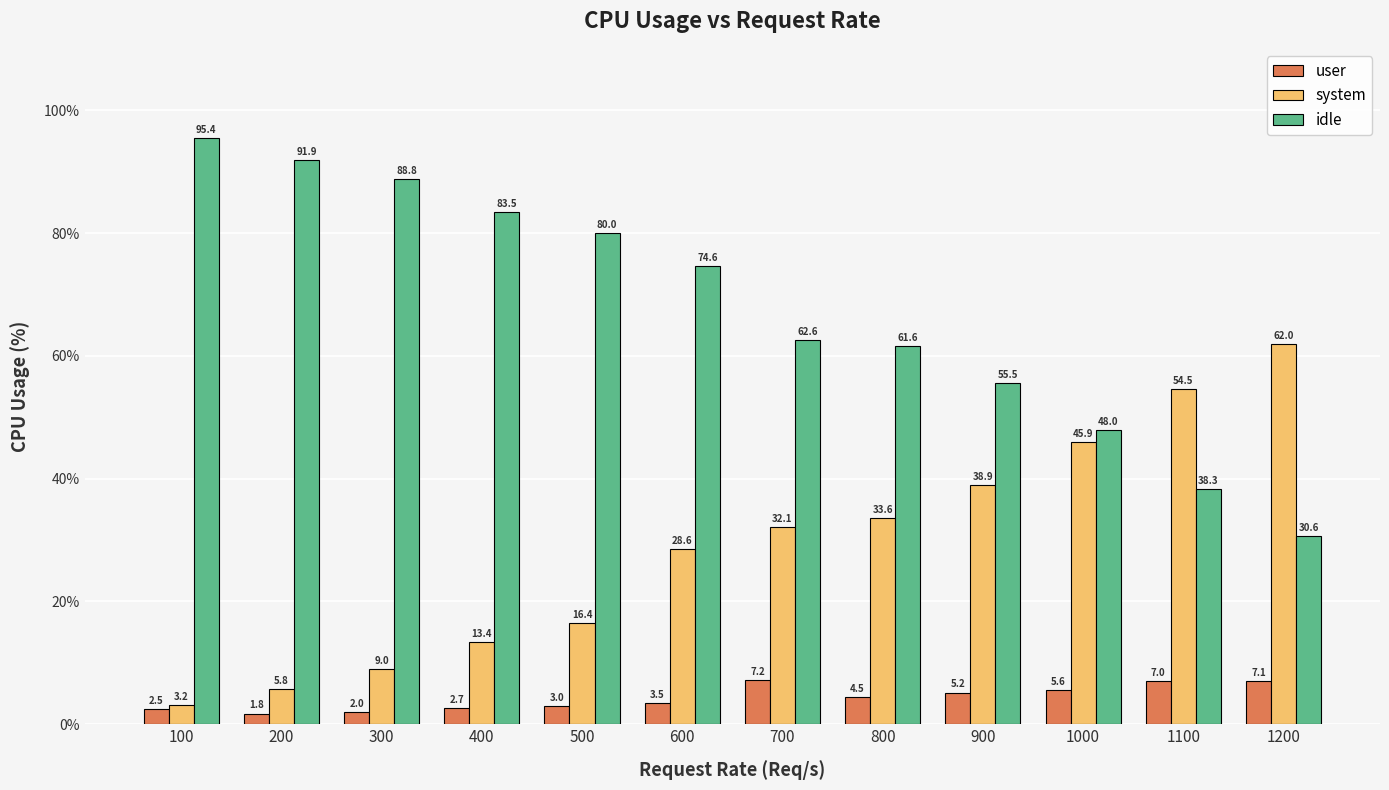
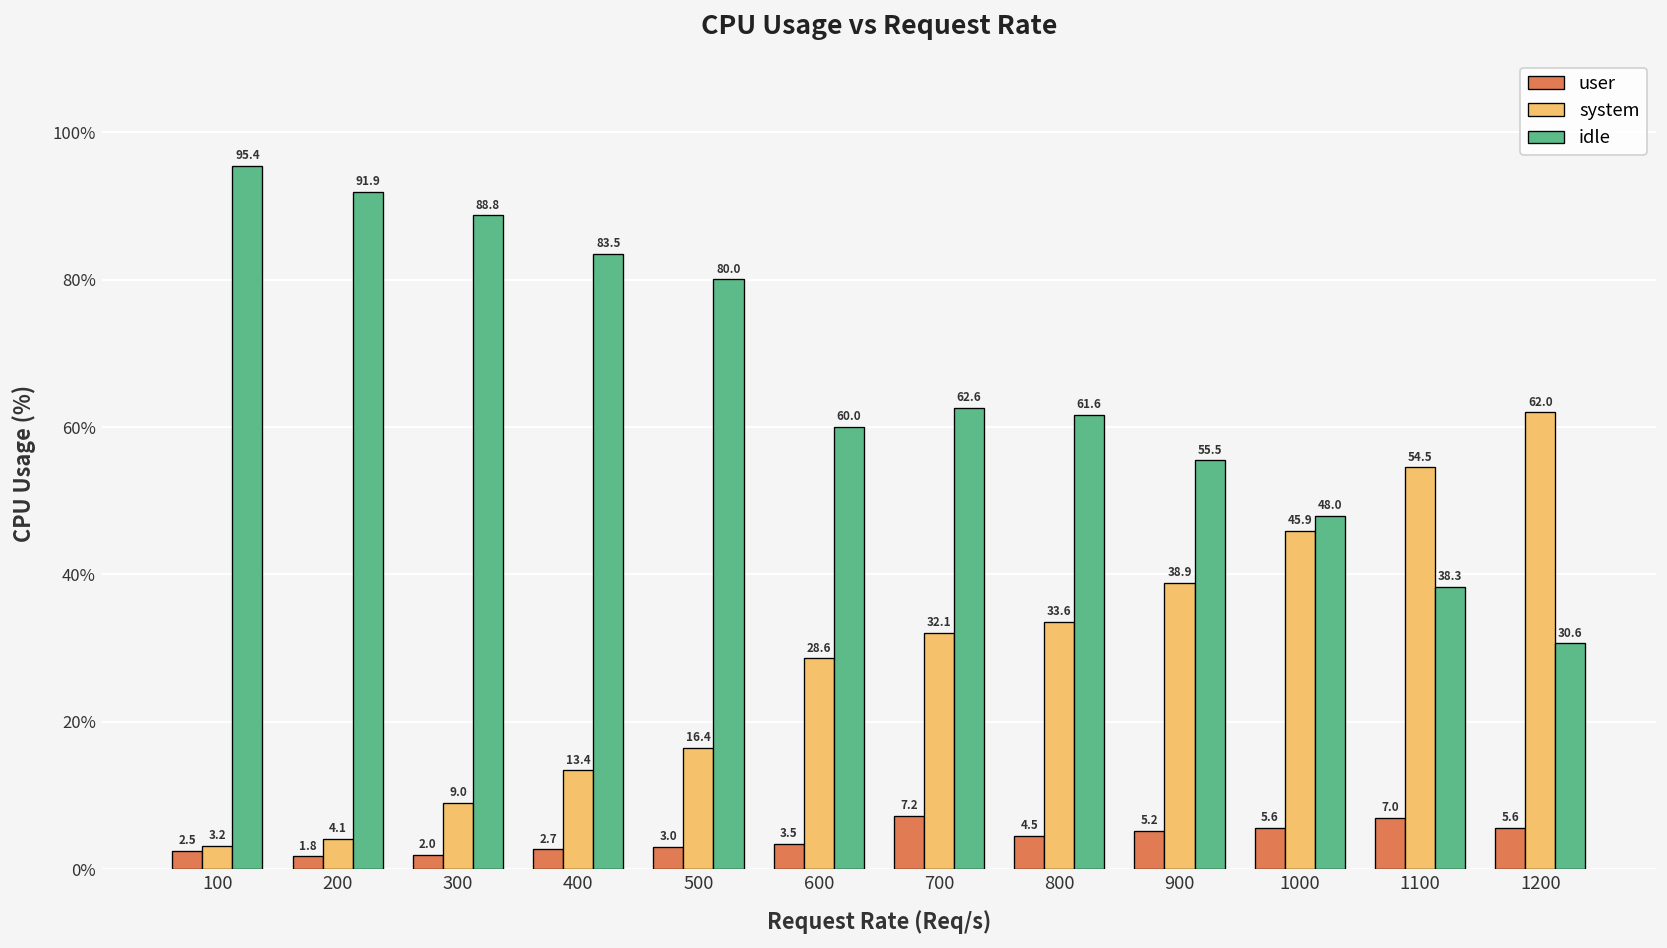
system, 200: 5.8 -> 4.1
idle, 600: 74.6 -> 60.0
user, 1200: 7.1 -> 5.6
